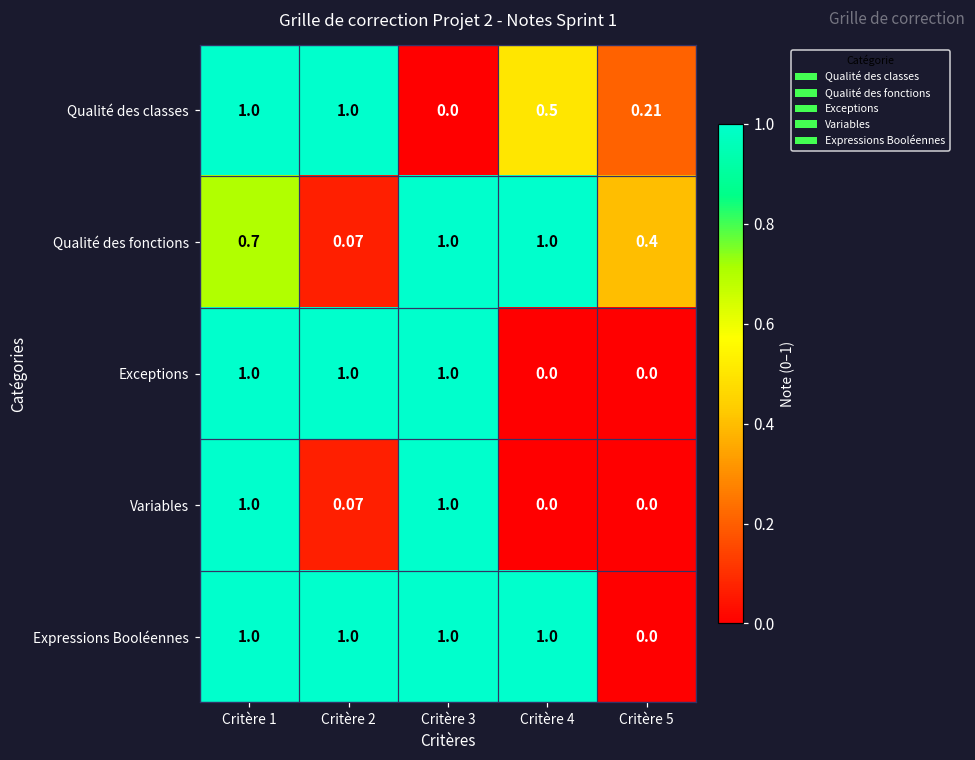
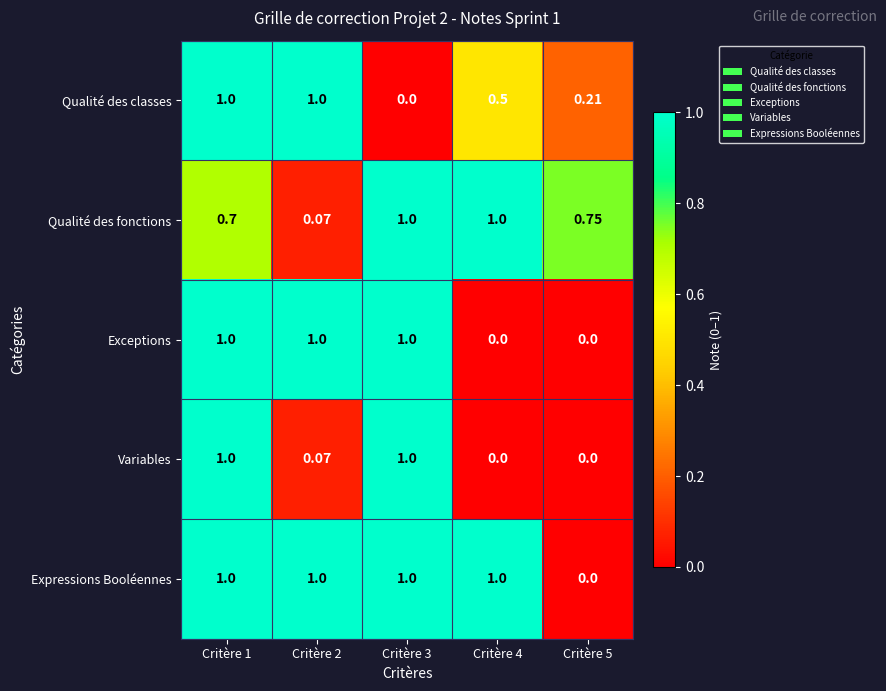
Qualité des fonctions, Critère 5: 0.4 -> 0.75
